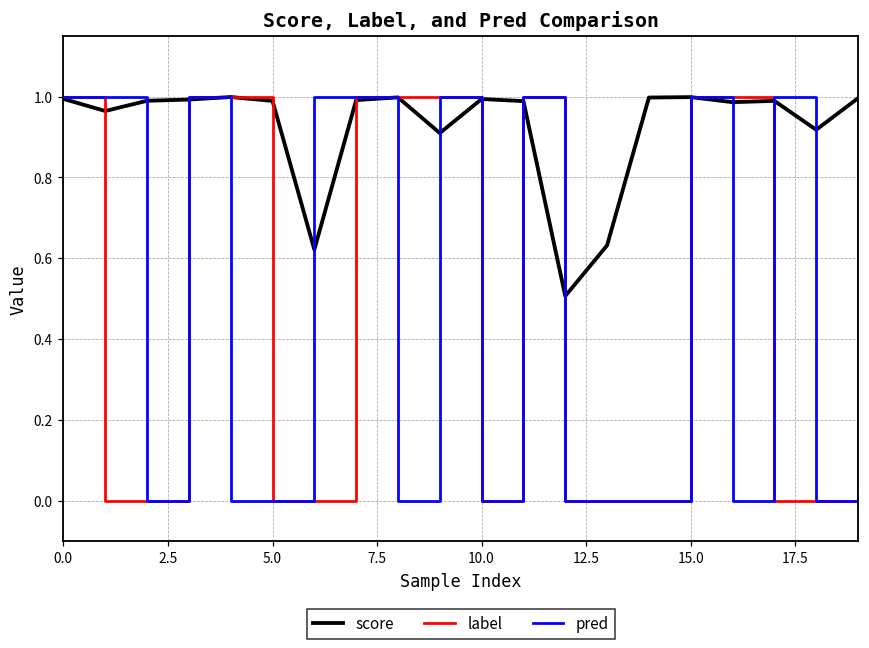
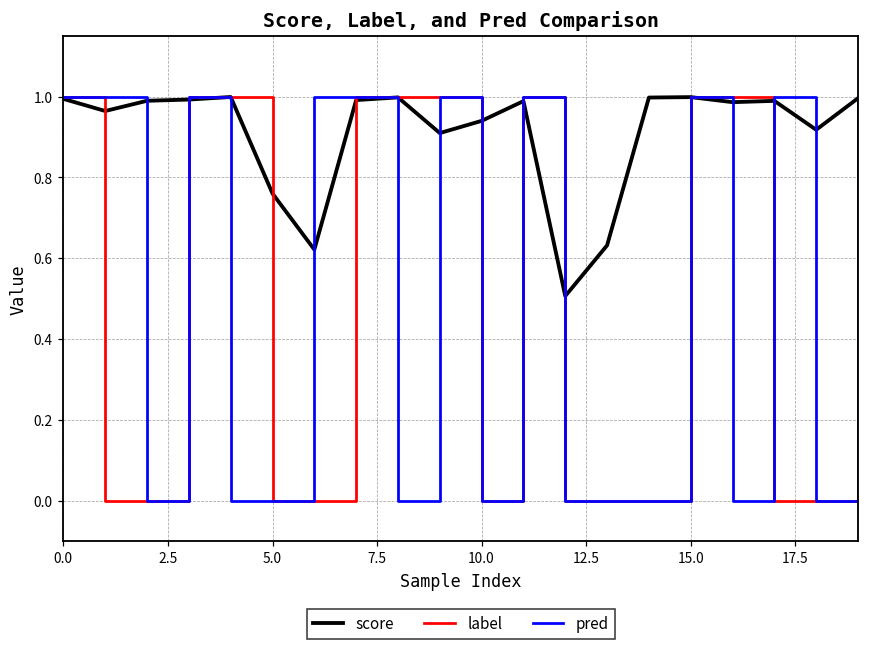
score, 5.0: 0.99 -> 0.76
score, 10.0: 0.99 -> 0.94
